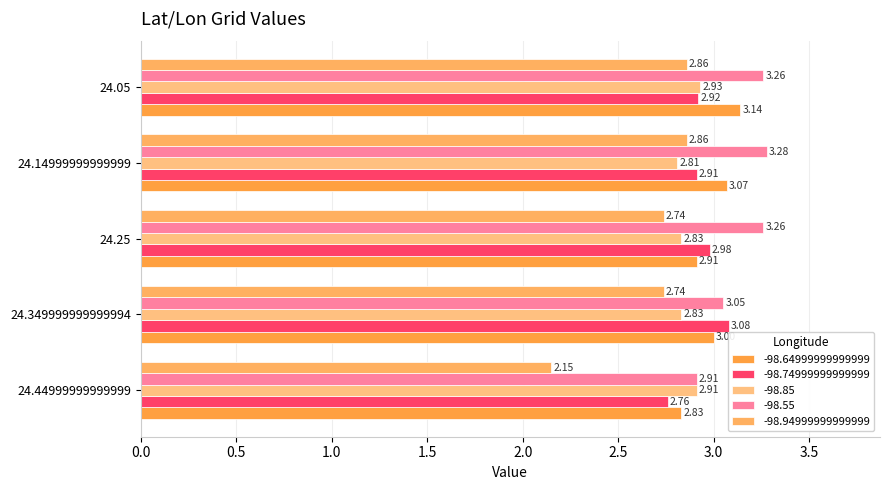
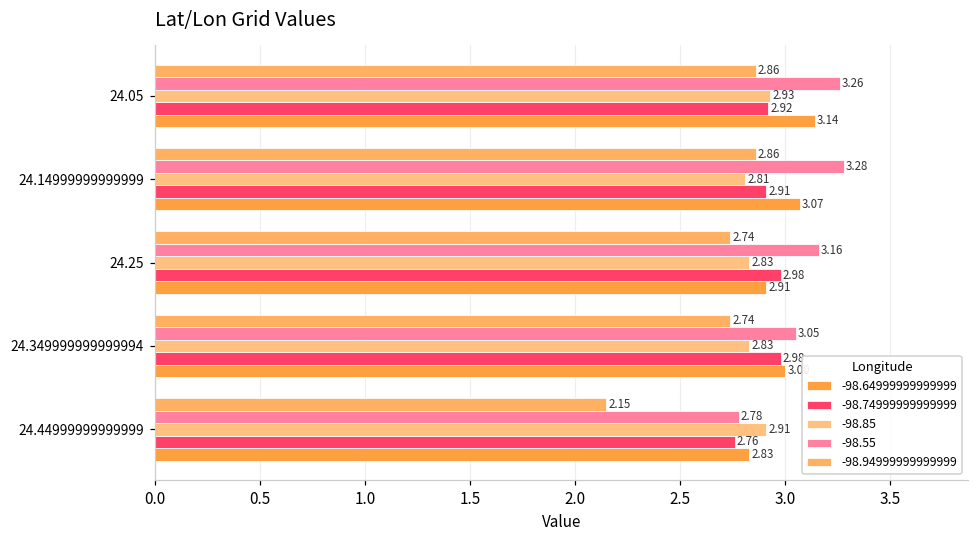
-98.55, 24.25: 3.26 -> 3.16
-98.74999999999999, 24.349999999999994: 3.08 -> 2.98
-98.55, 24.44999999999999: 2.91 -> 2.78
